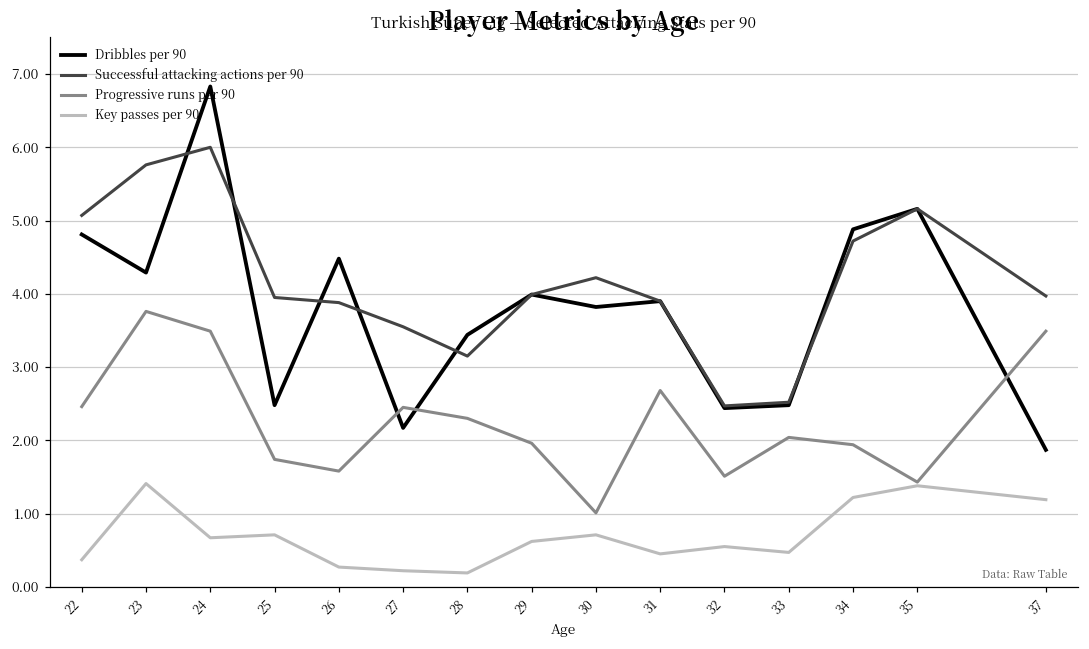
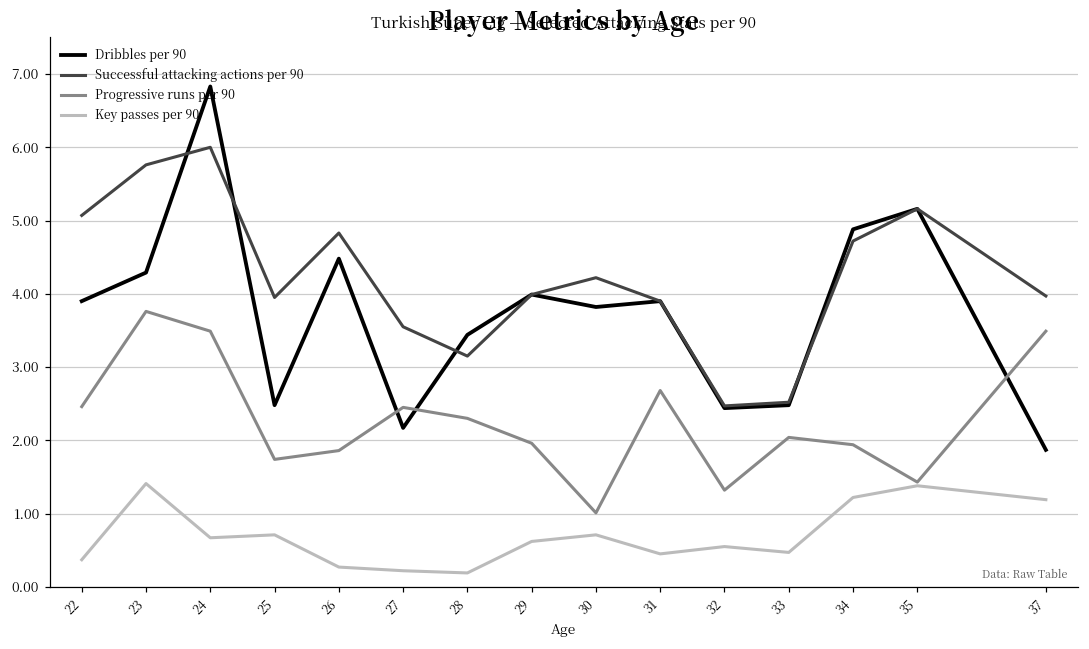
Dribbles per 90, 22: 4.8 -> 3.9
Successful attacking actions per 90, 26: 3.9 -> 4.8
Progressive runs per 90, 26: 1.6 -> 1.9
Progressive runs per 90, 32: 1.5 -> 1.3
